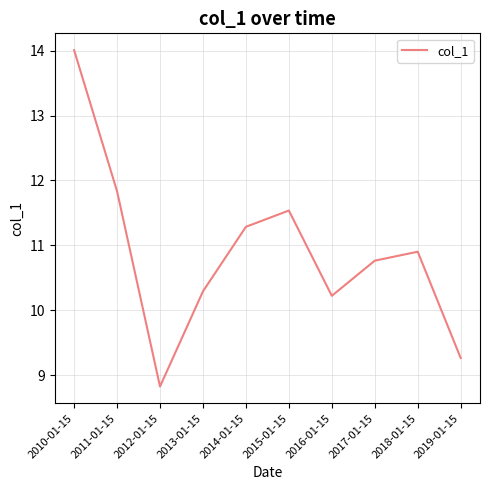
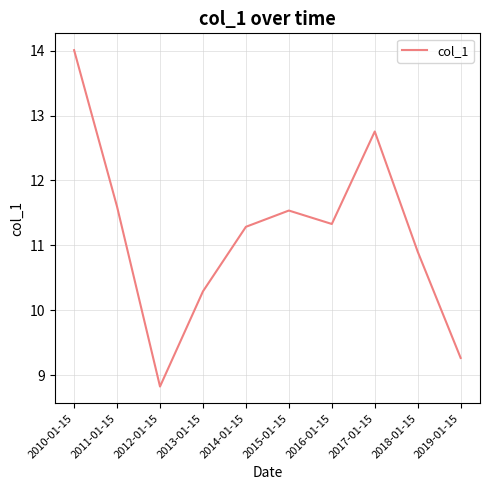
2011-01-15: 11.8 -> 11.6
2016-01-15: 10.2 -> 11.3
2017-01-15: 10.8 -> 12.8
